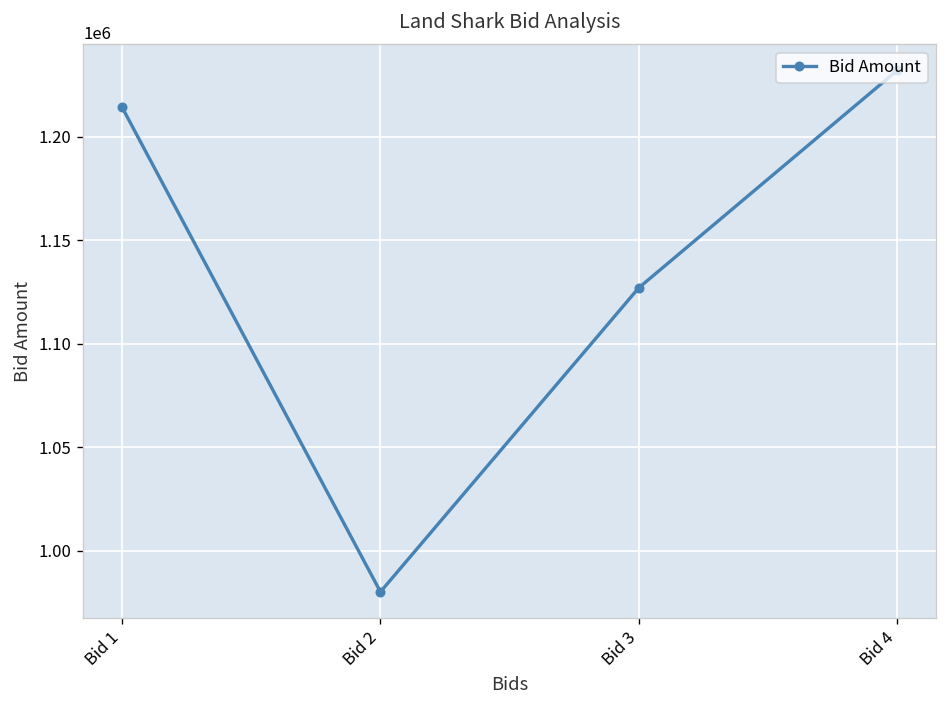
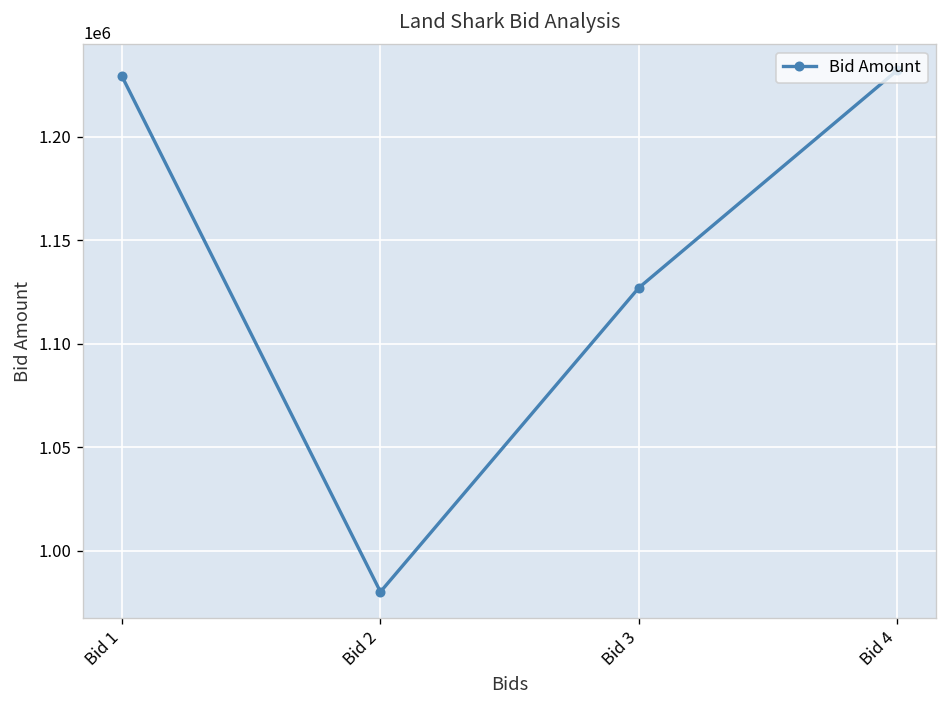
Bid 1: 1214000 -> 1229000
